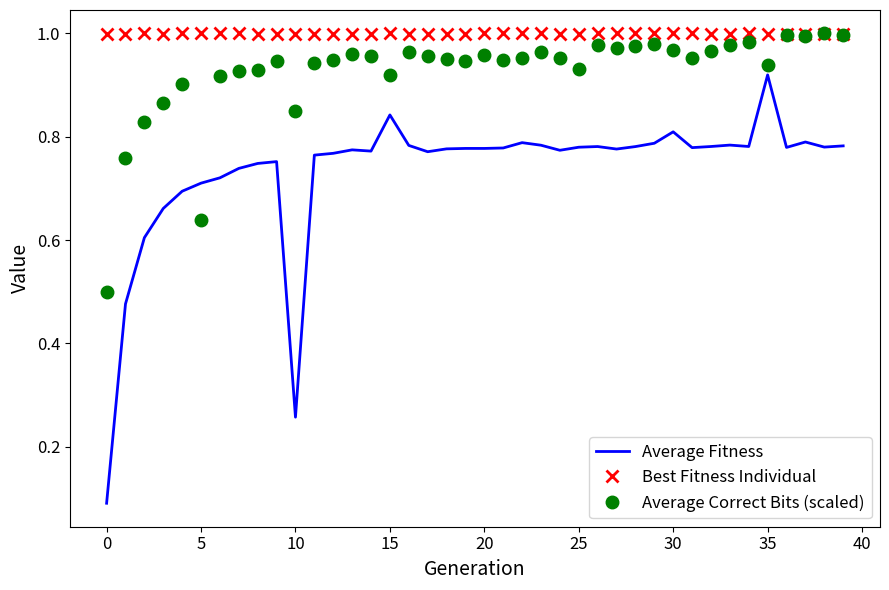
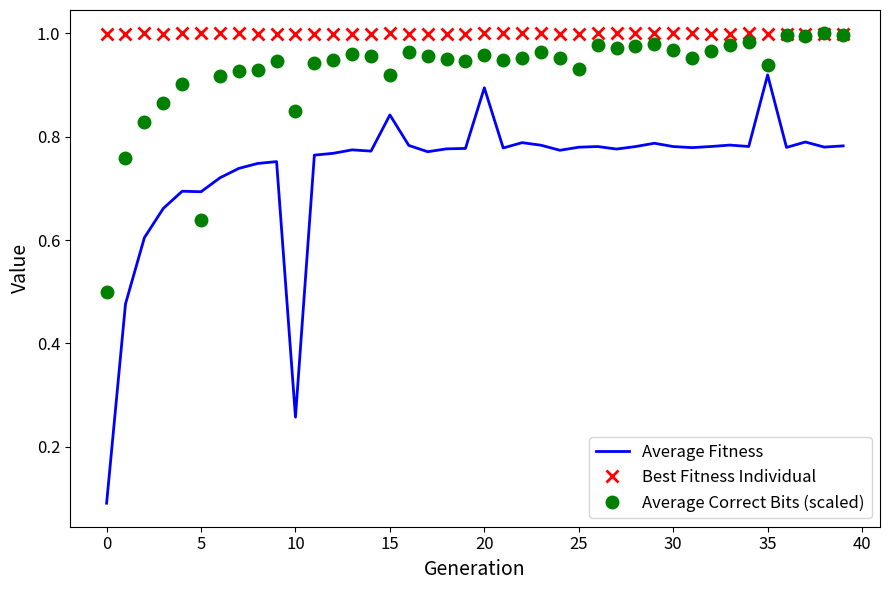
Average Fitness, 5: 0.71 -> 0.69
Average Fitness, 20: 0.78 -> 0.89
Average Fitness, 30: 0.81 -> 0.78
